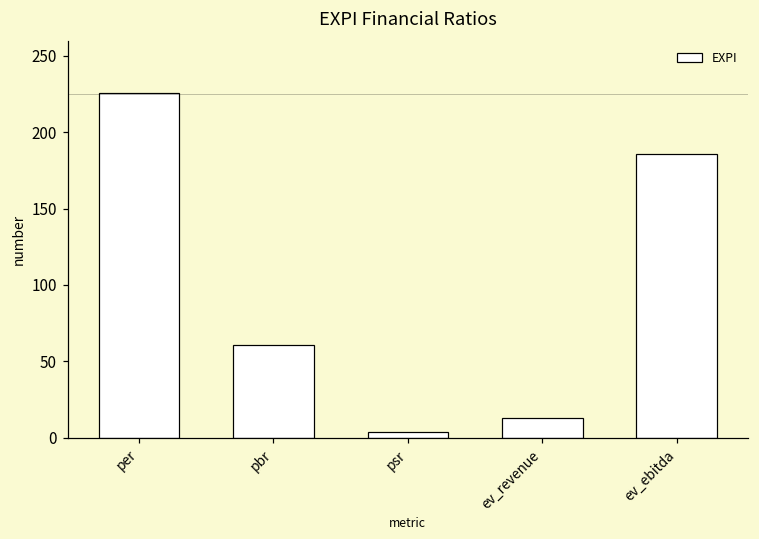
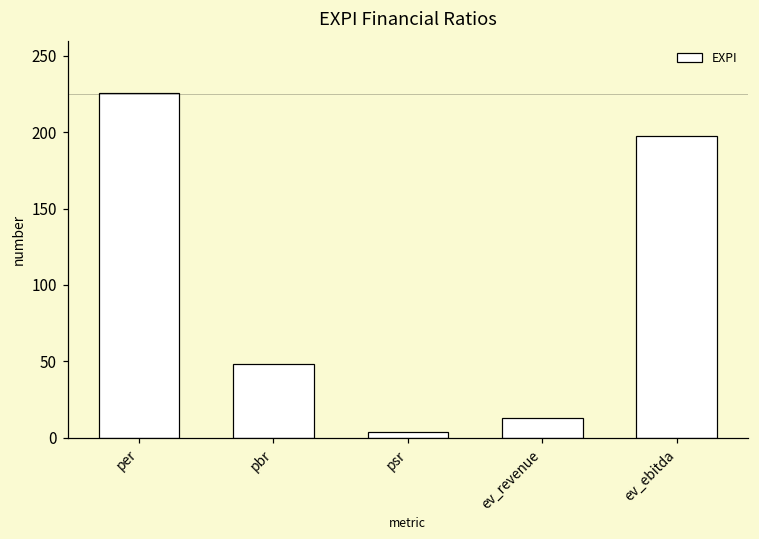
pbr: 61 -> 48
ev_ebitda: 186 -> 197
